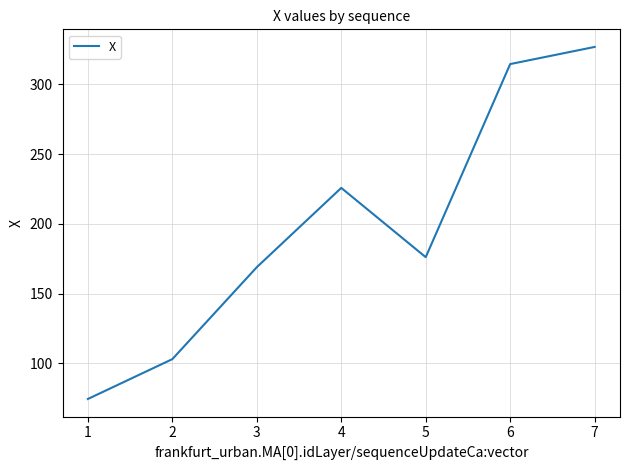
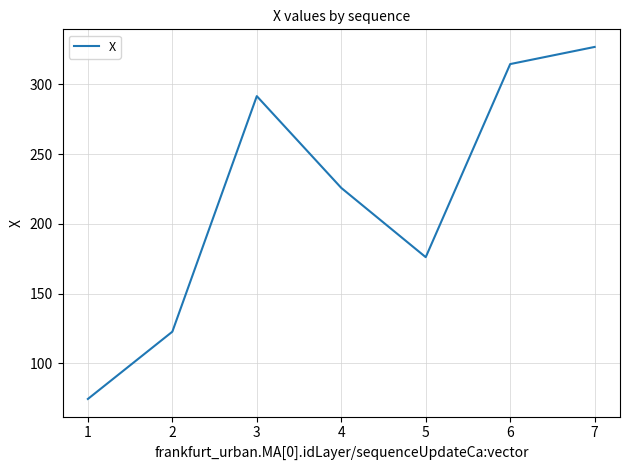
2: 103 -> 123
3: 169 -> 292
